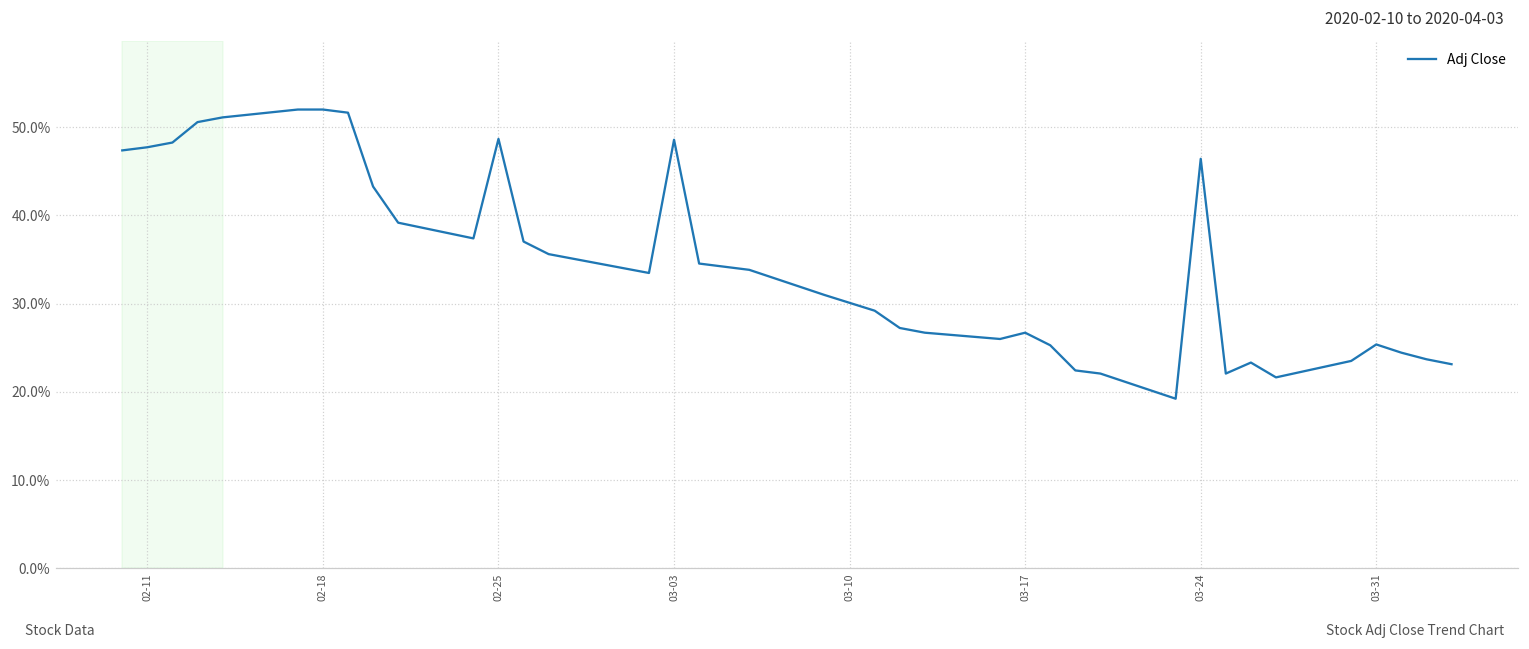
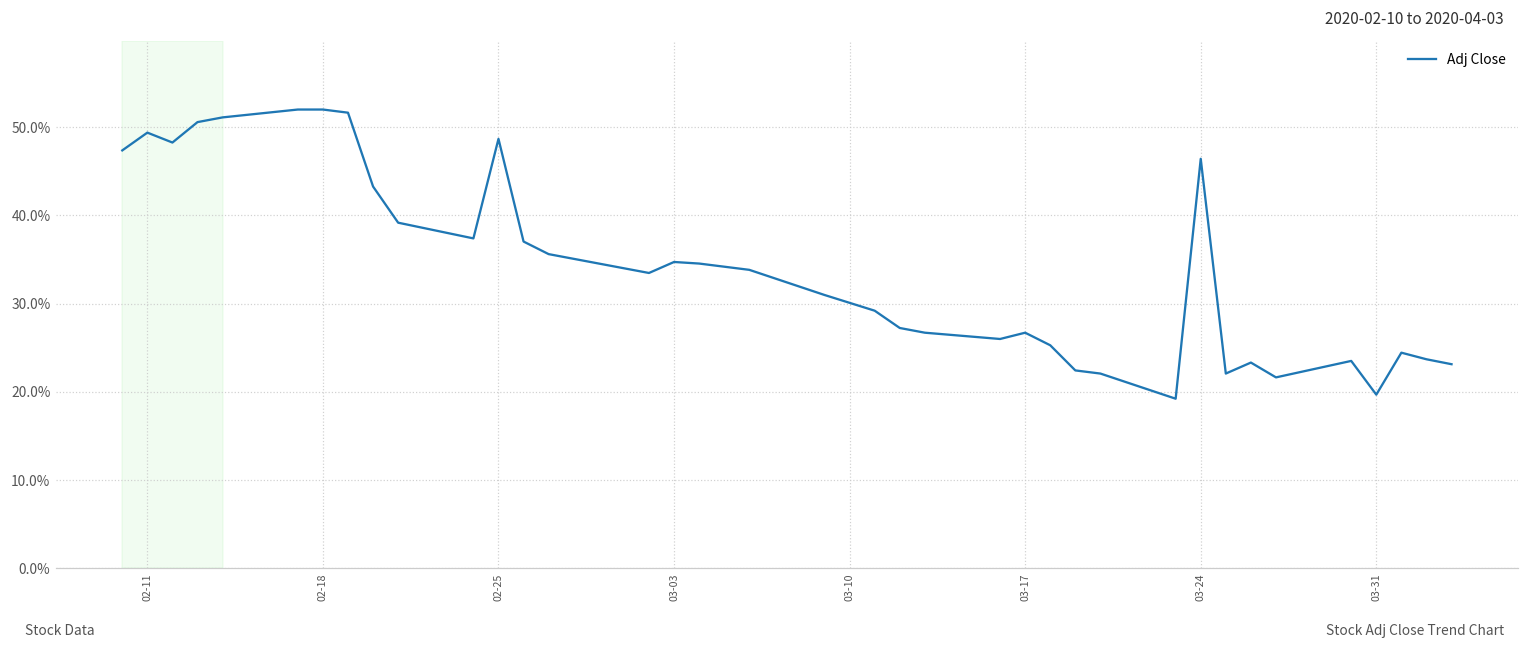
02-11: 48% -> 49%
03-03: 49% -> 35%
03-31: 25% -> 20%
